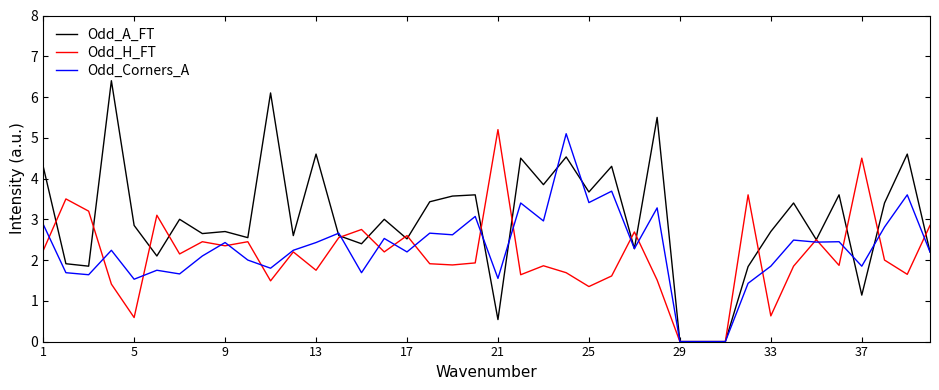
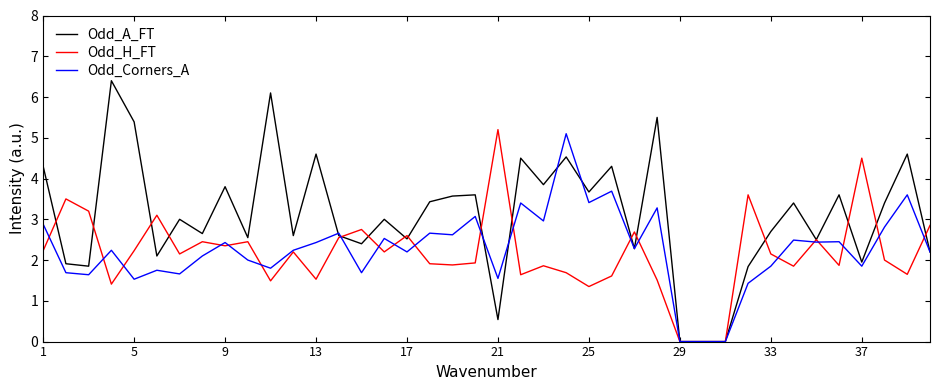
Odd_A_FT, 5: 2.9 -> 5.4
Odd_H_FT, 5: 0.6 -> 2.2
Odd_A_FT, 9: 2.7 -> 3.8
Odd_H_FT, 13: 1.8 -> 1.5
Odd_H_FT, 33: 0.6 -> 2.2
Odd_A_FT, 37: 1.1 -> 2.0
